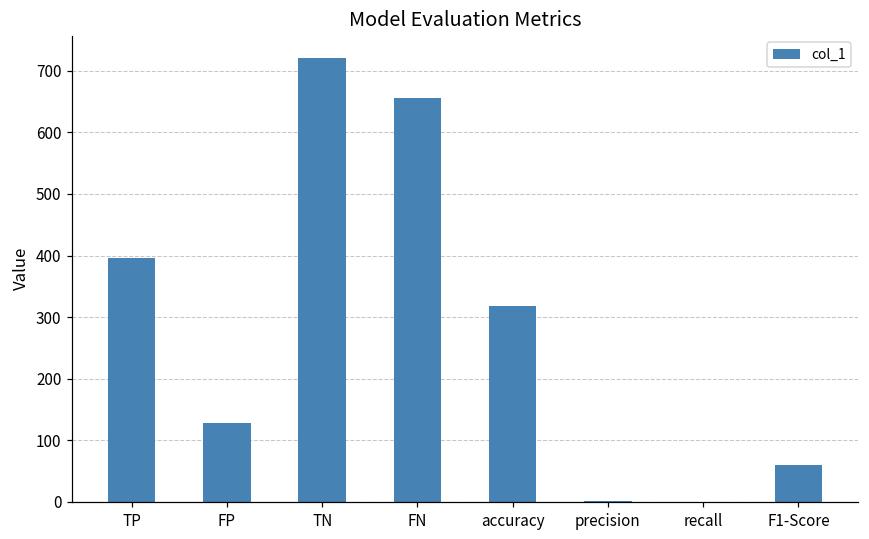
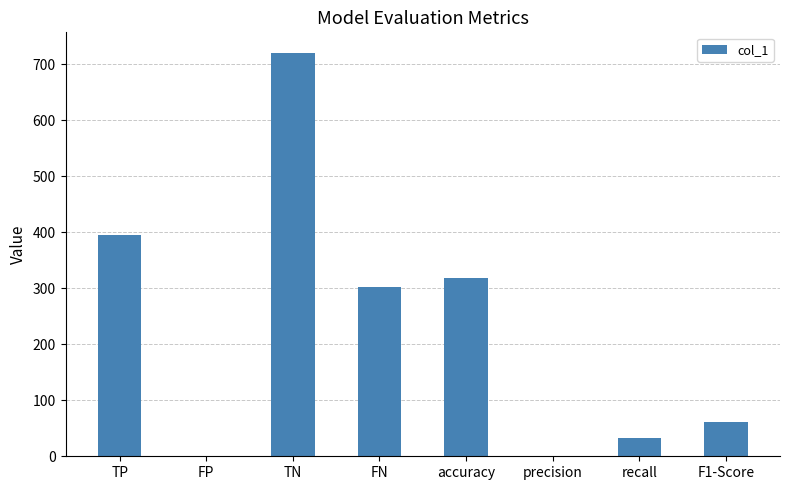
FP: 130 -> 0
FN: 660 -> 300
recall: 0 -> 30
